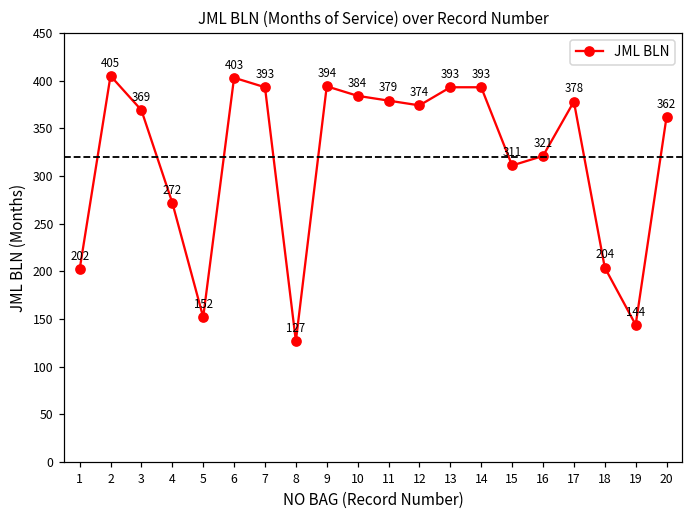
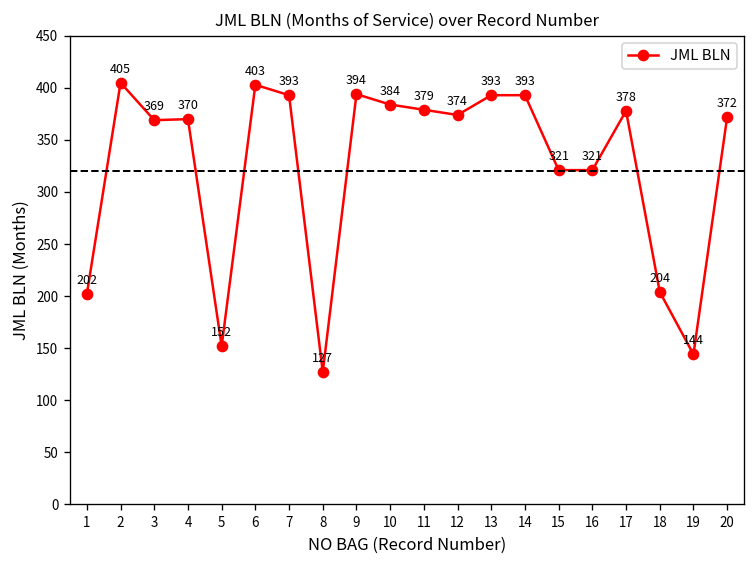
4: 272 -> 370
15: 311 -> 321
20: 362 -> 372
